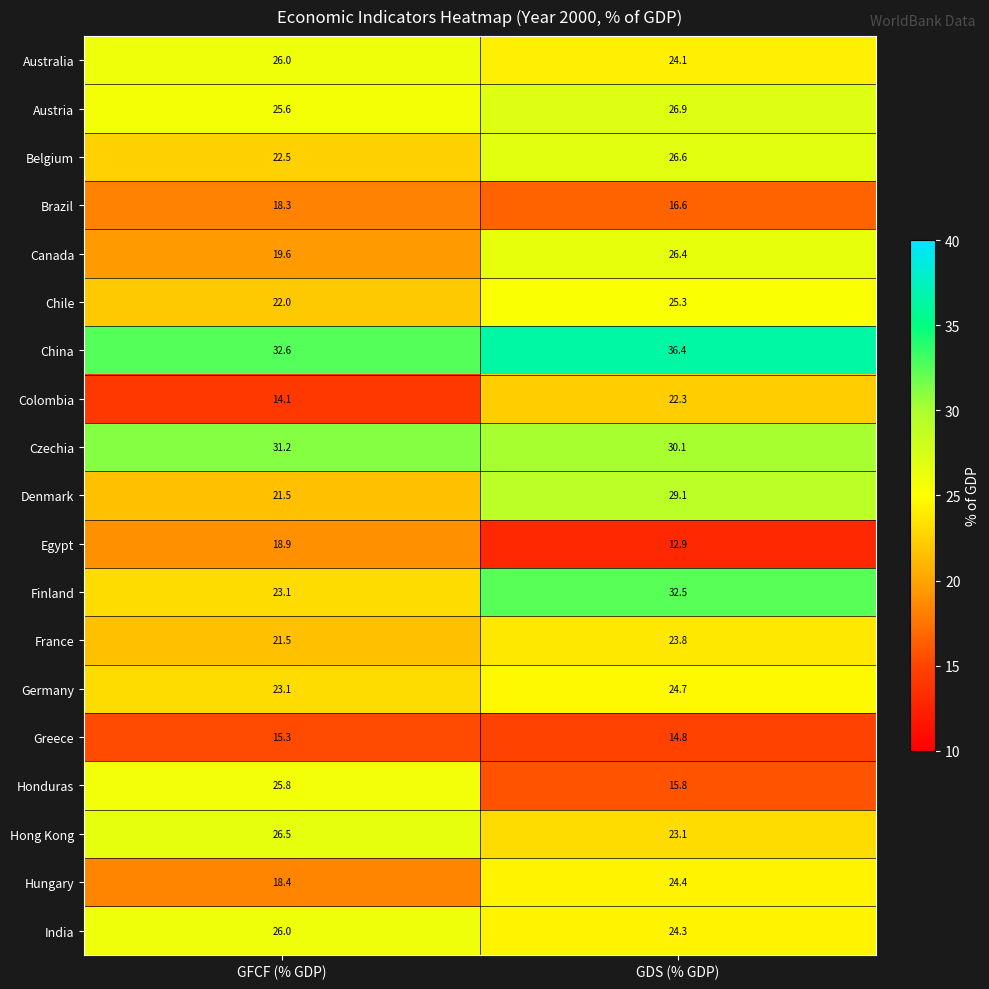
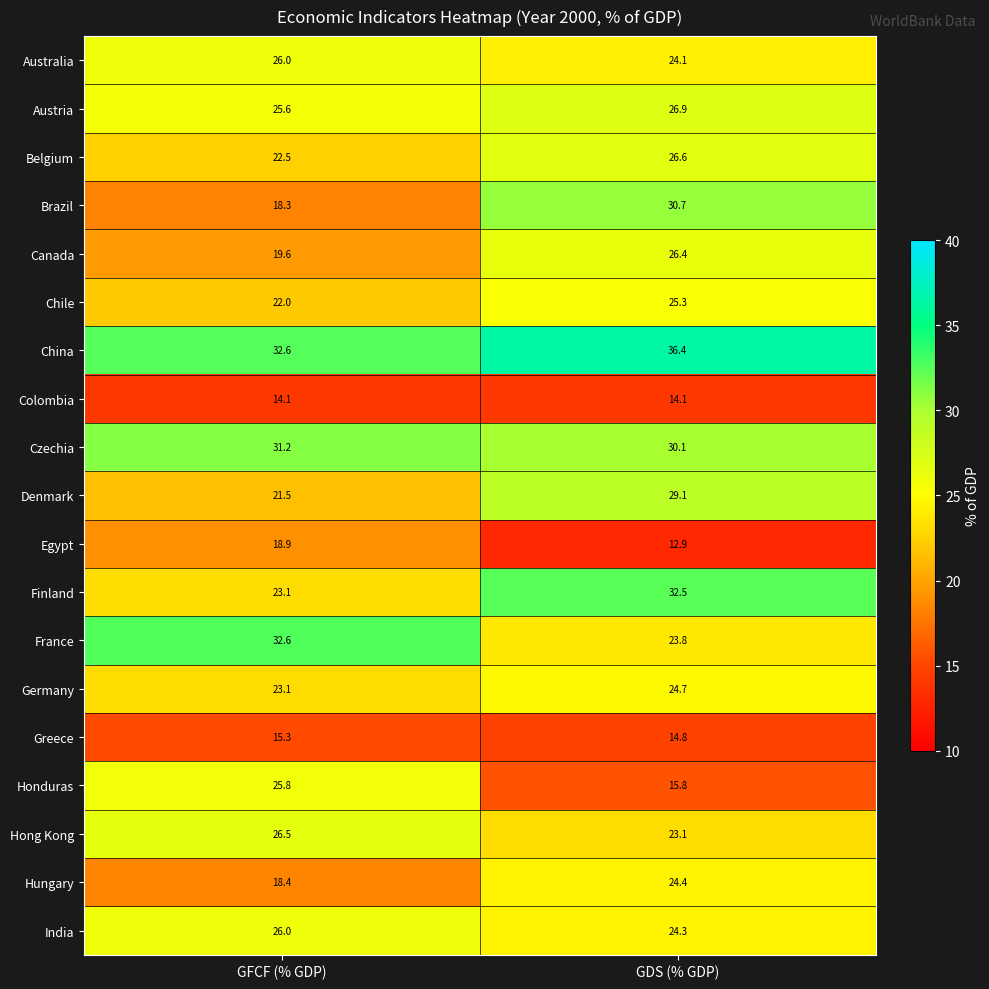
Brazil, GDS (% GDP): 16.6 -> 30.7
Colombia, GDS (% GDP): 22.3 -> 14.1
France, GFCF (% GDP): 21.5 -> 32.6
